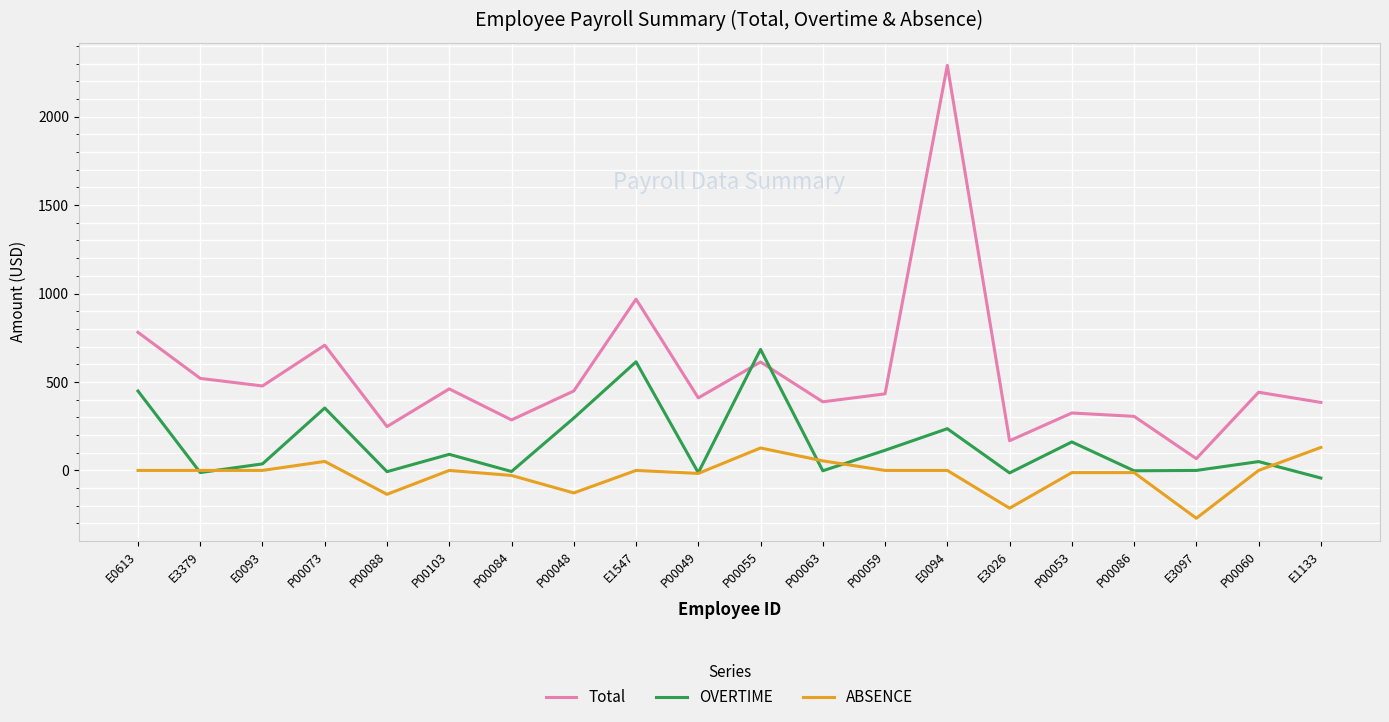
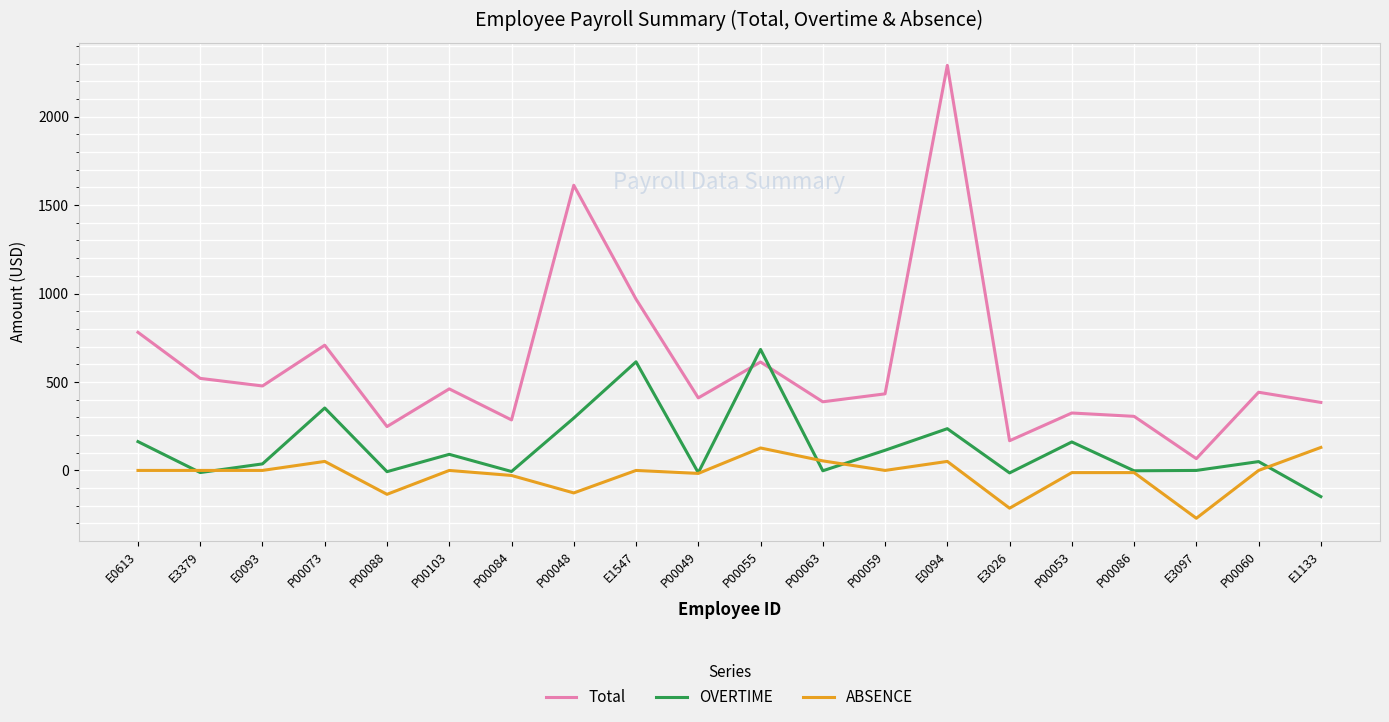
OVERTIME, E0613: 450 -> 160
Total, P00048: 450 -> 1610
ABSENCE, E0094: 0 -> 50
OVERTIME, E1133: -40 -> -150
